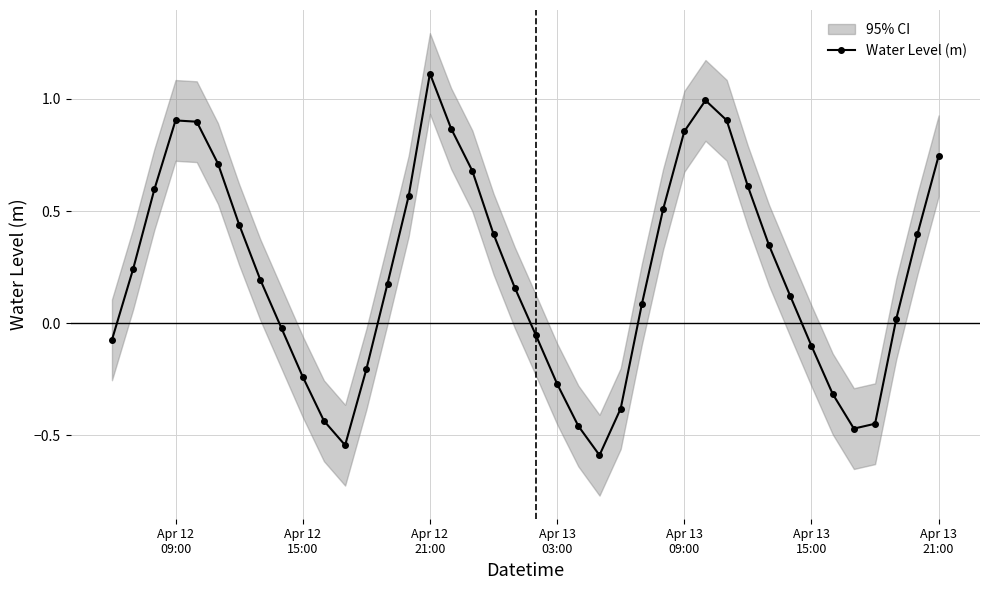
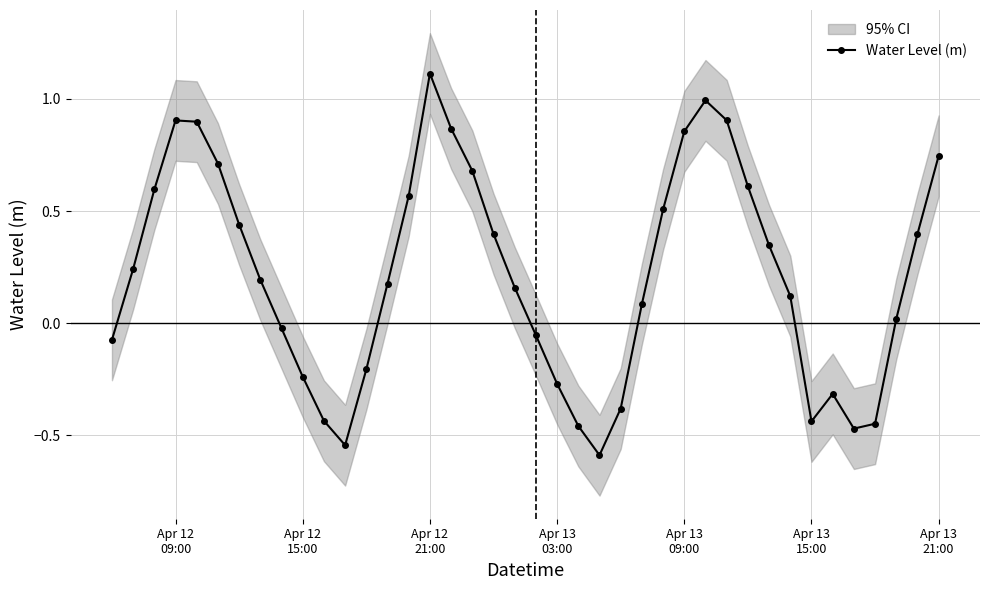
Water Level (m), Apr 13 15:00: -0.10 -> -0.44
